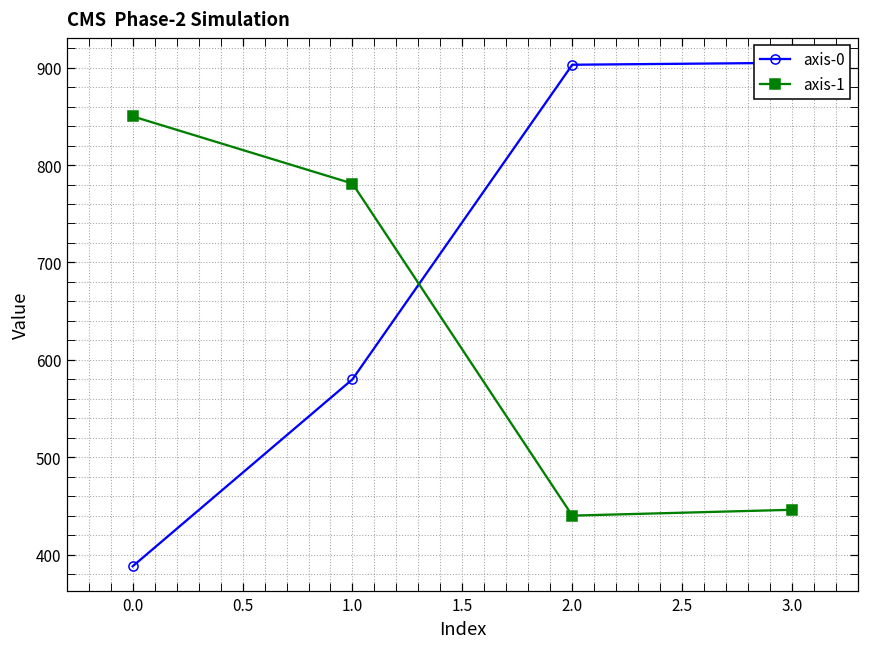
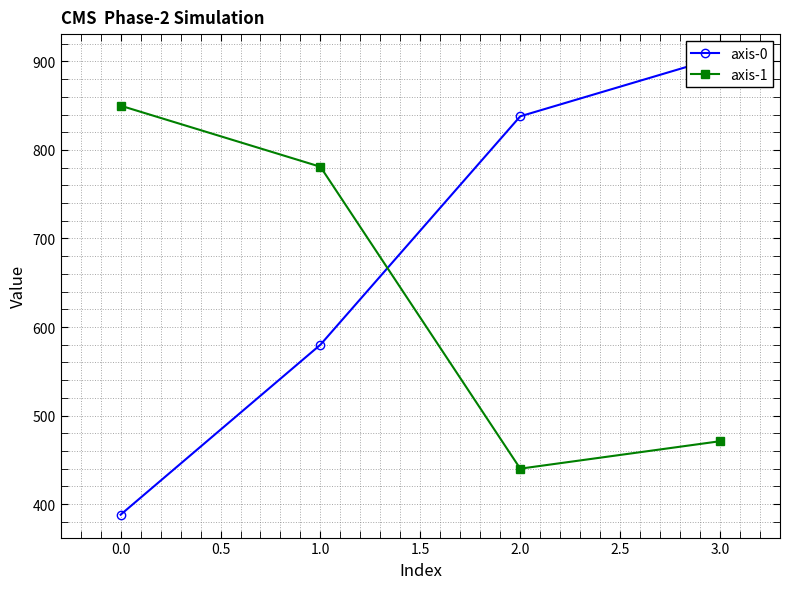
axis-0, 2.0: 900 -> 840
axis-1, 3.0: 450 -> 470
